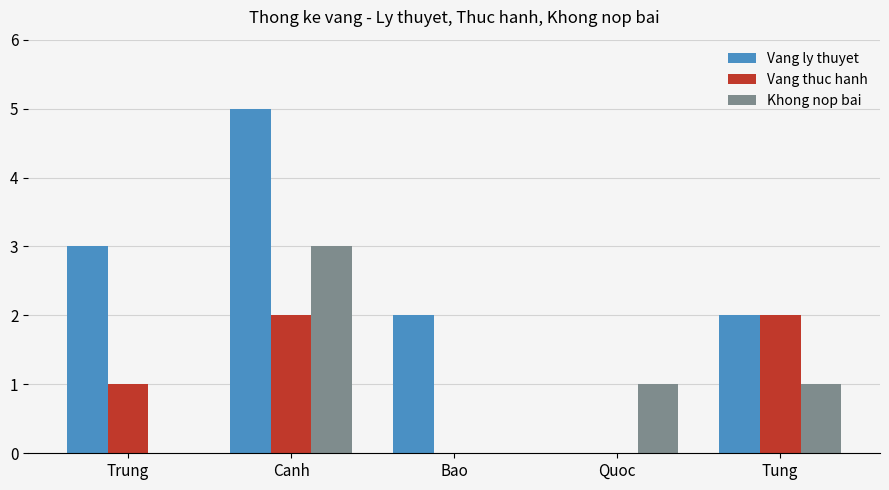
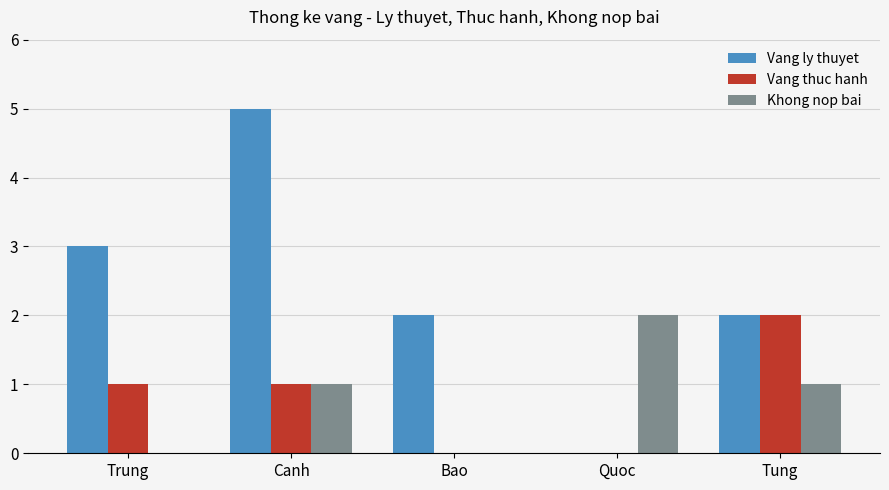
Vang thuc hanh, Canh: 2 -> 1
Khong nop bai, Canh: 3 -> 1
Khong nop bai, Quoc: 1 -> 2
